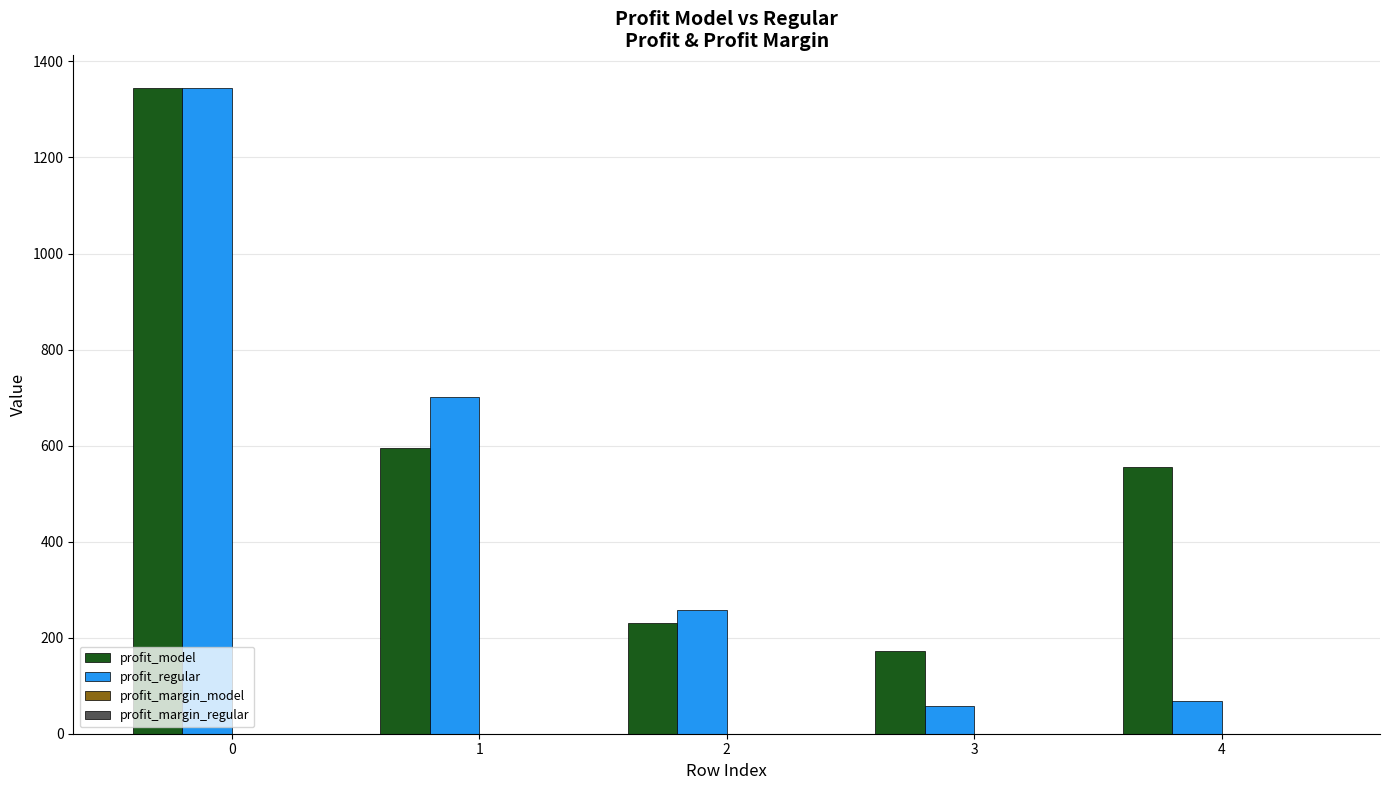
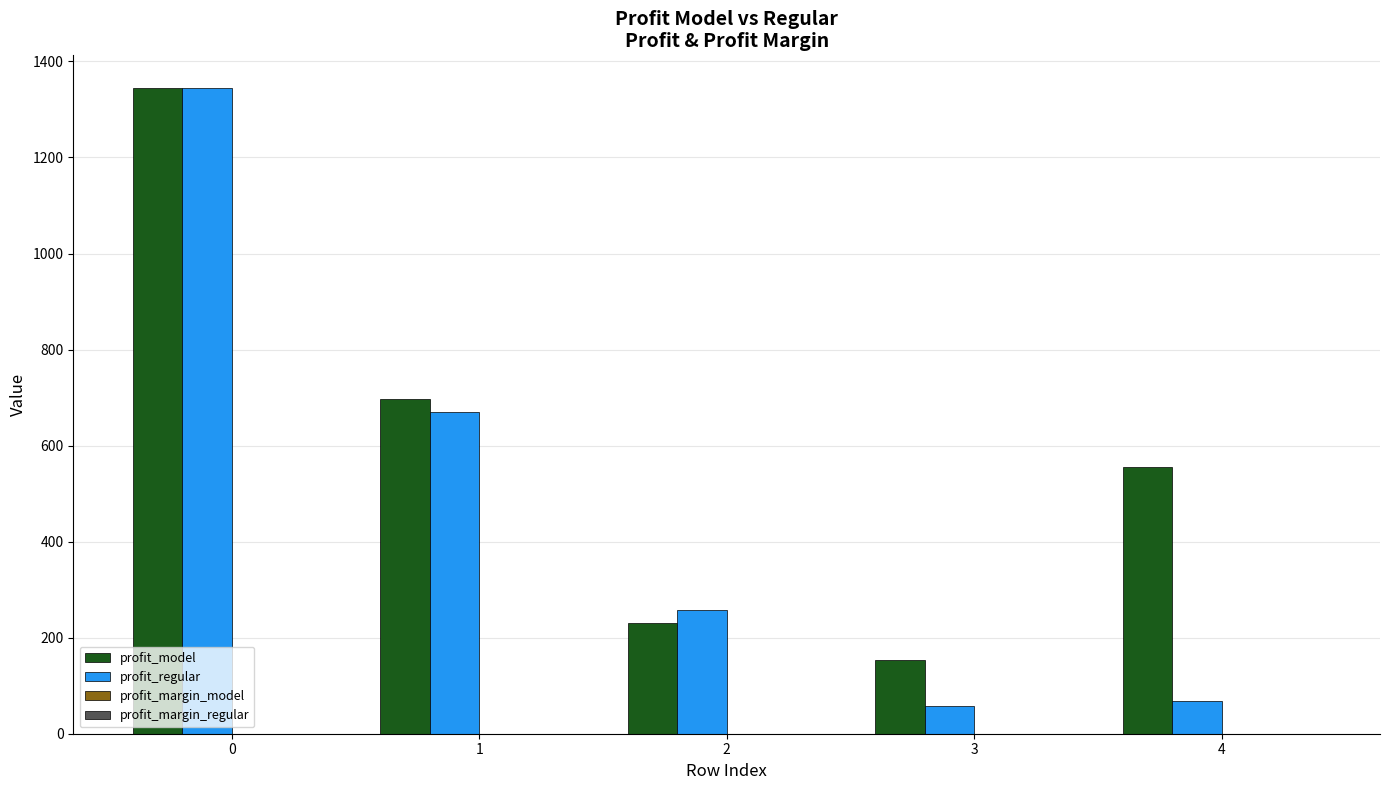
profit_model, 1: 590 -> 700
profit_regular, 1: 700 -> 670
profit_model, 3: 170 -> 150
